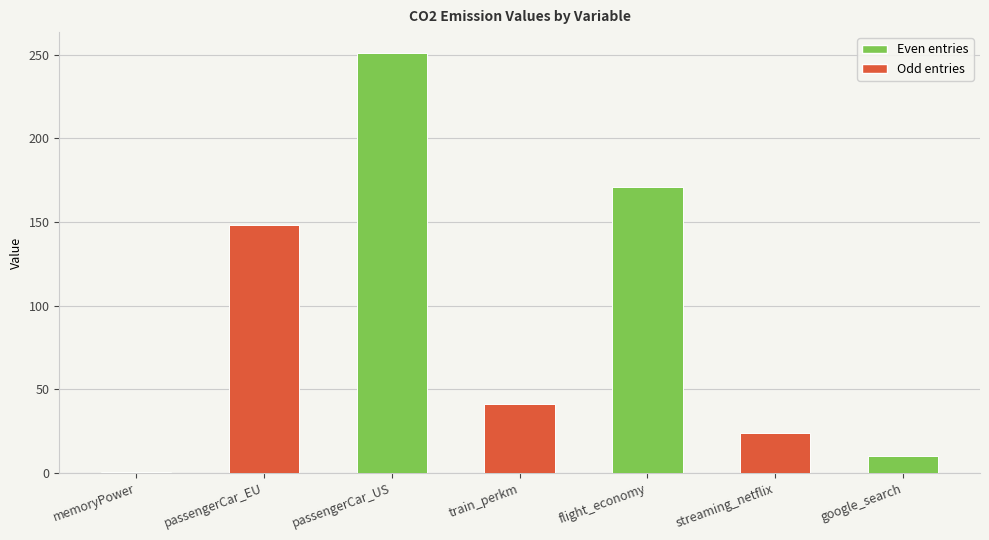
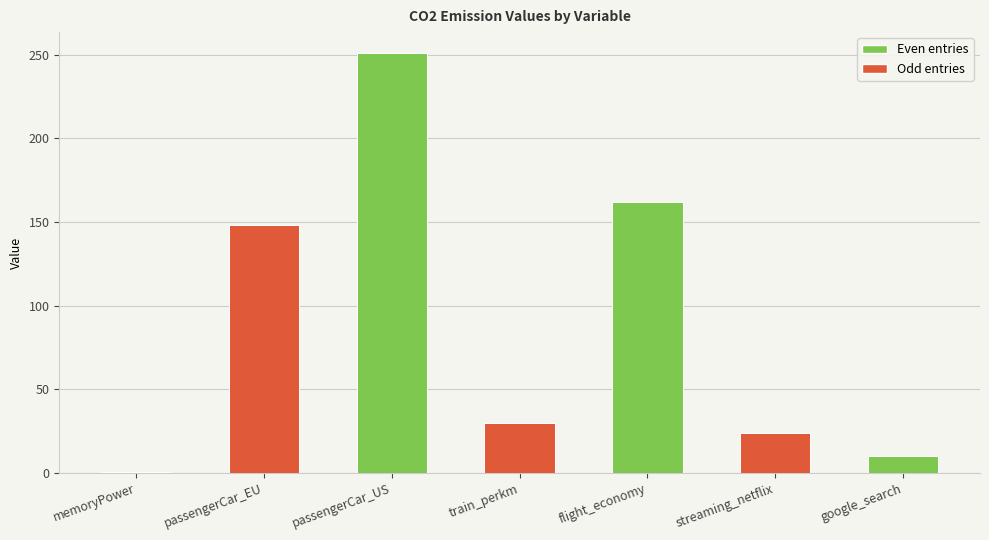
train_perkm: 41 -> 30
flight_economy: 171 -> 162
